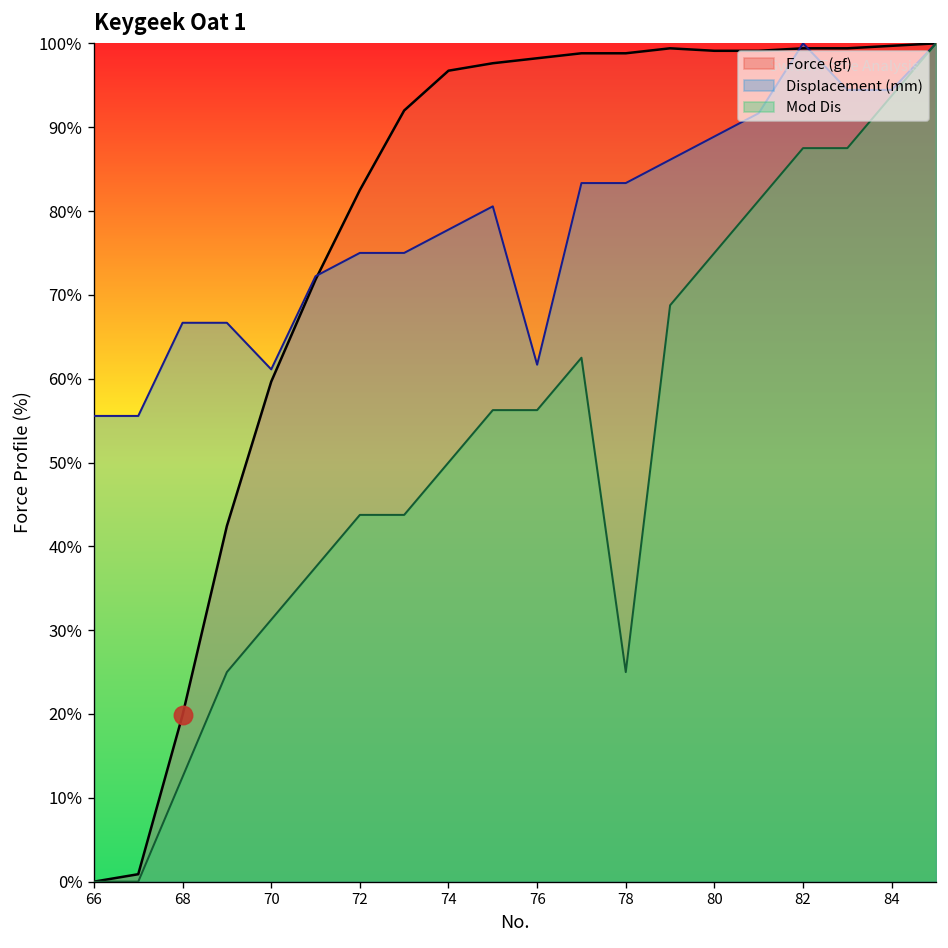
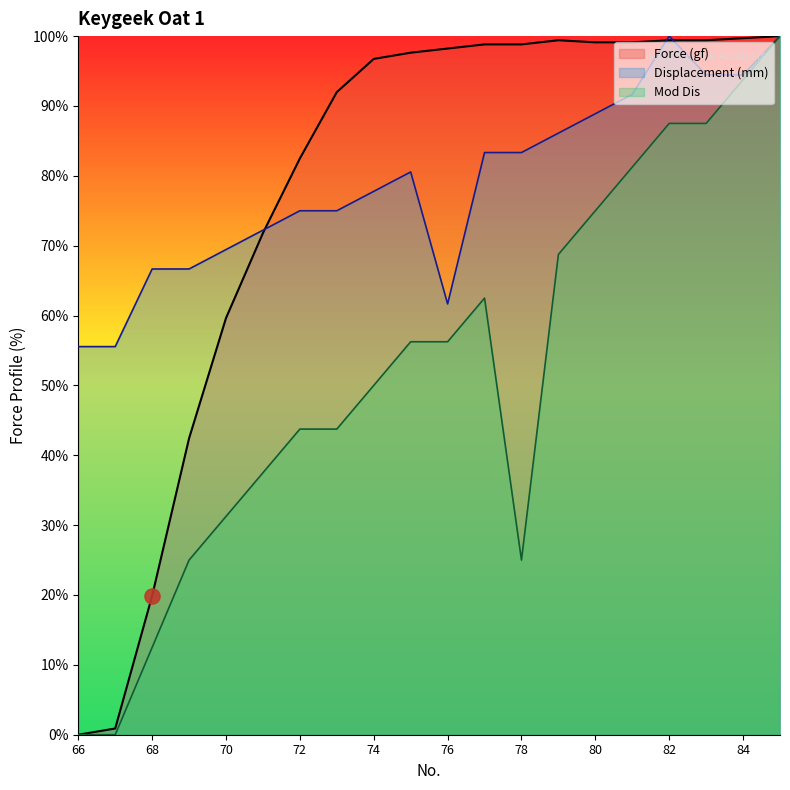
Displacement (mm), 70: 61% -> 69%
